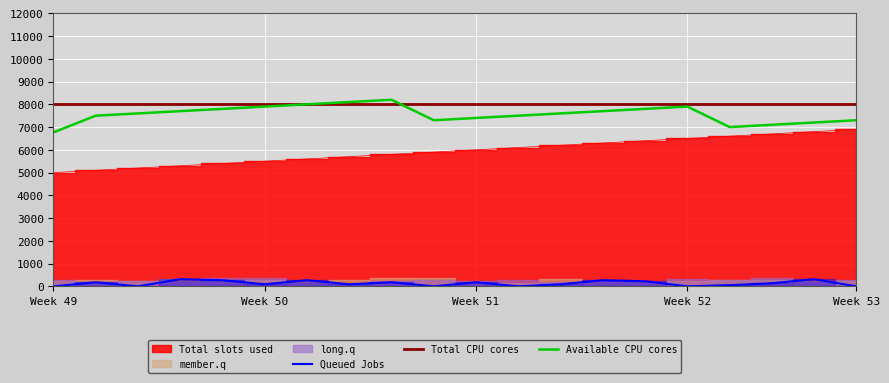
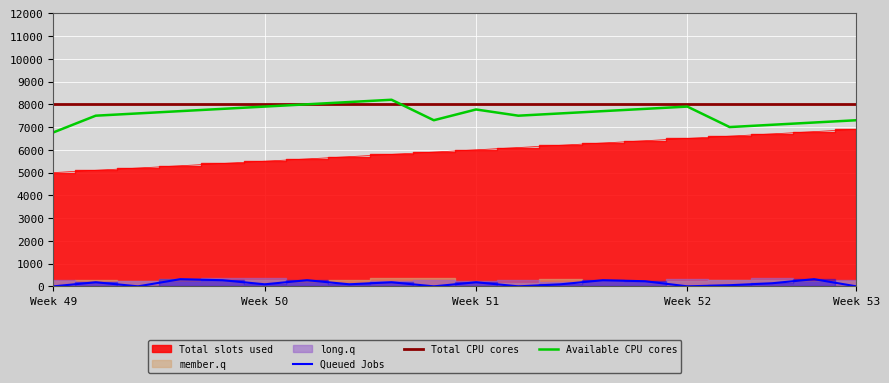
Available CPU cores, Week 51: 7400 -> 7800
